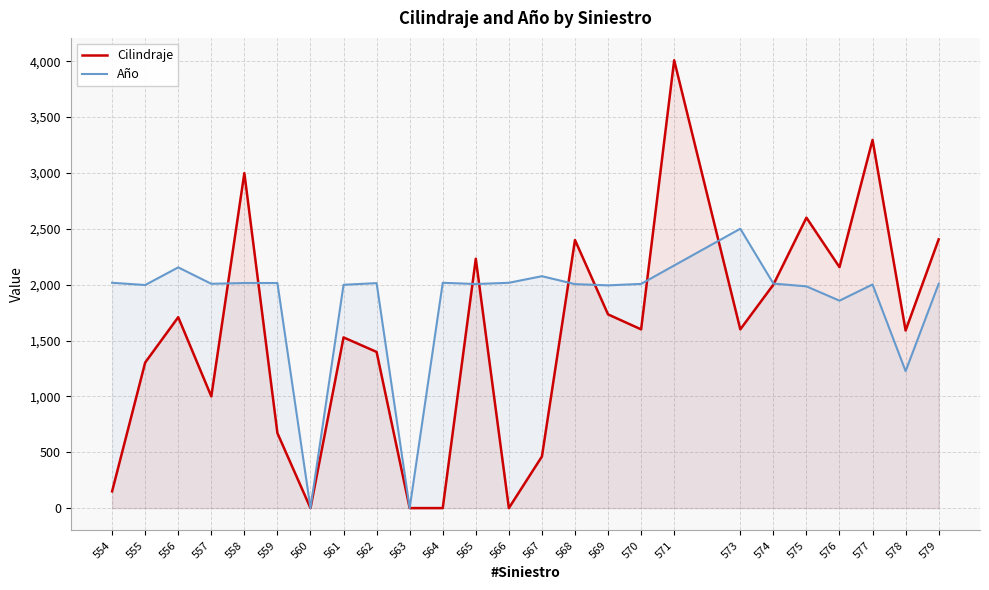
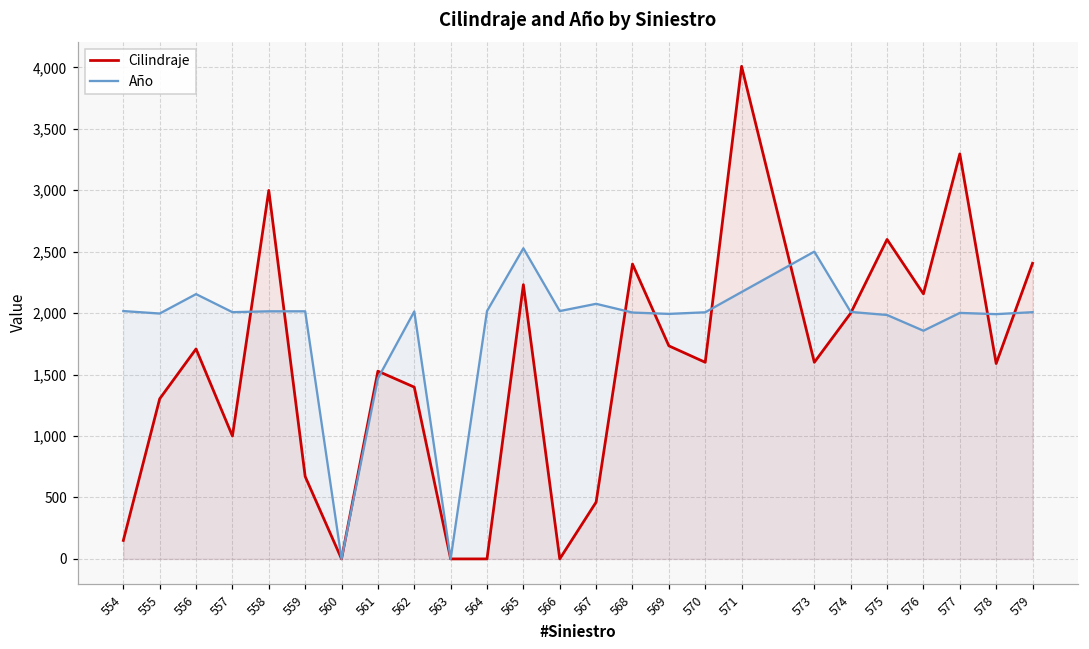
Año, 561: 2,000 -> 1,470
Año, 565: 2,010 -> 2,530
Año, 578: 1,230 -> 1,990
